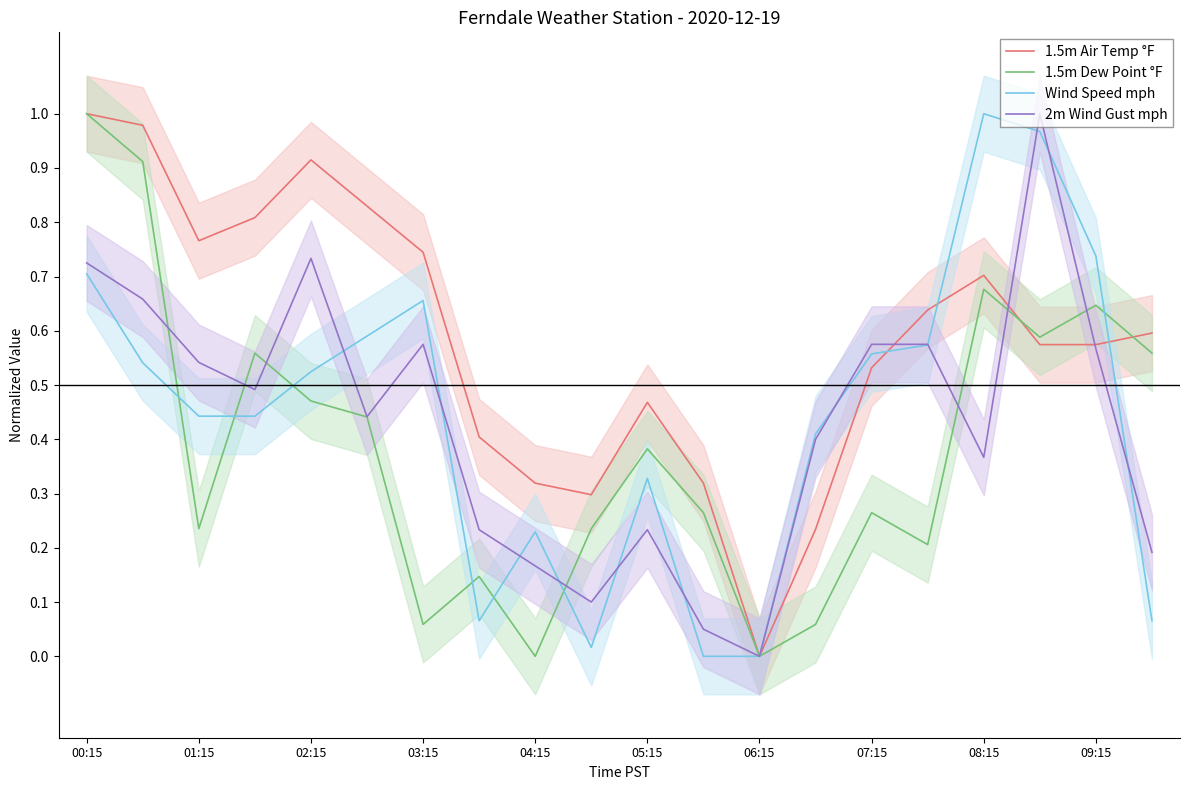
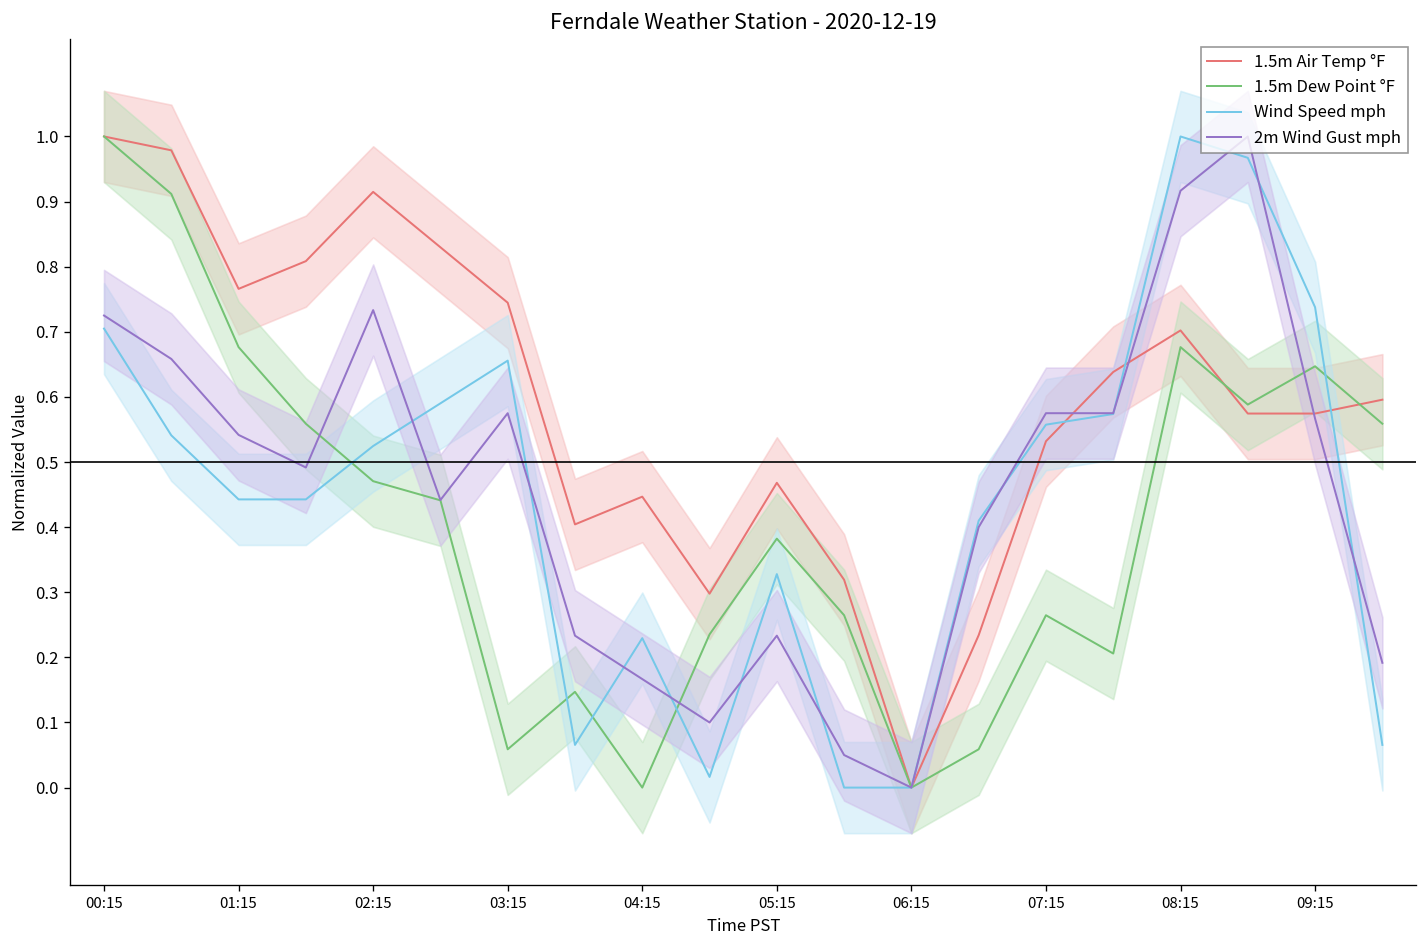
1.5m Dew Point °F, 01:15: 0.24 -> 0.68
1.5m Air Temp °F, 04:15: 0.32 -> 0.45
2m Wind Gust mph, 08:15: 0.37 -> 0.92
